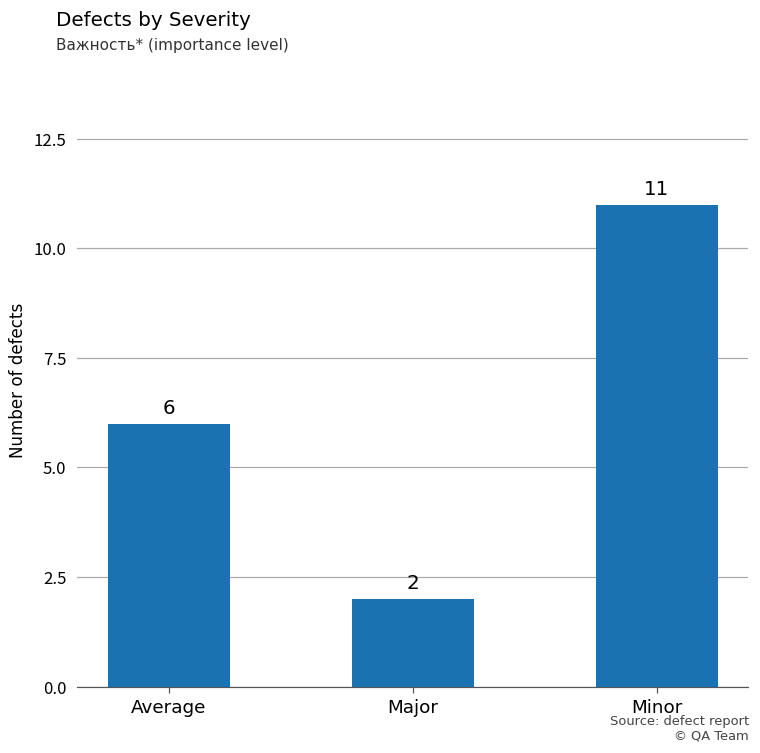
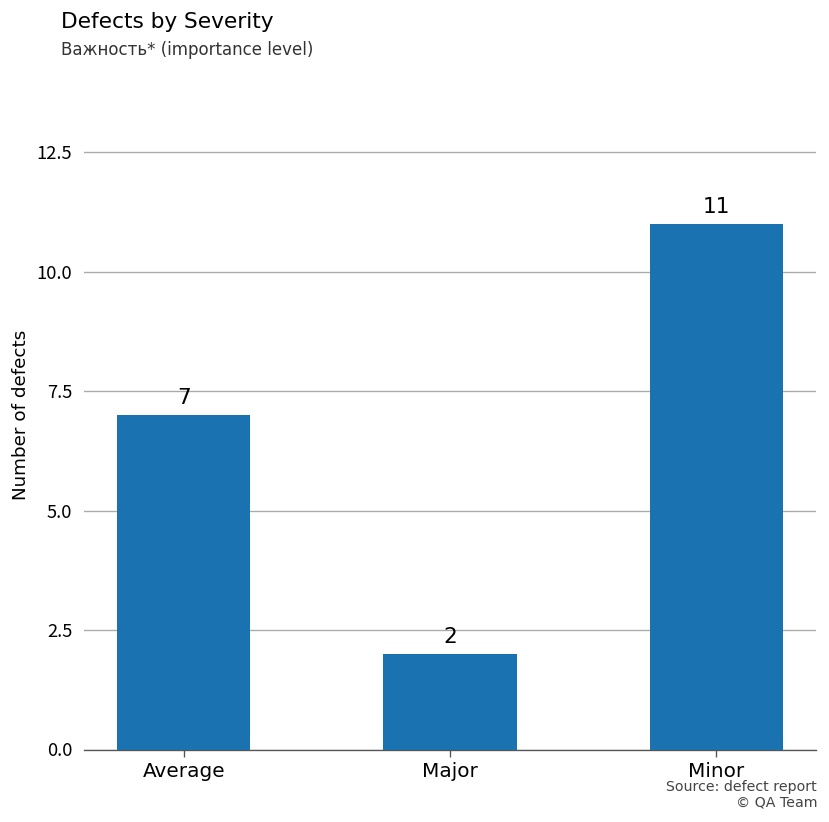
Average: 6 -> 7
